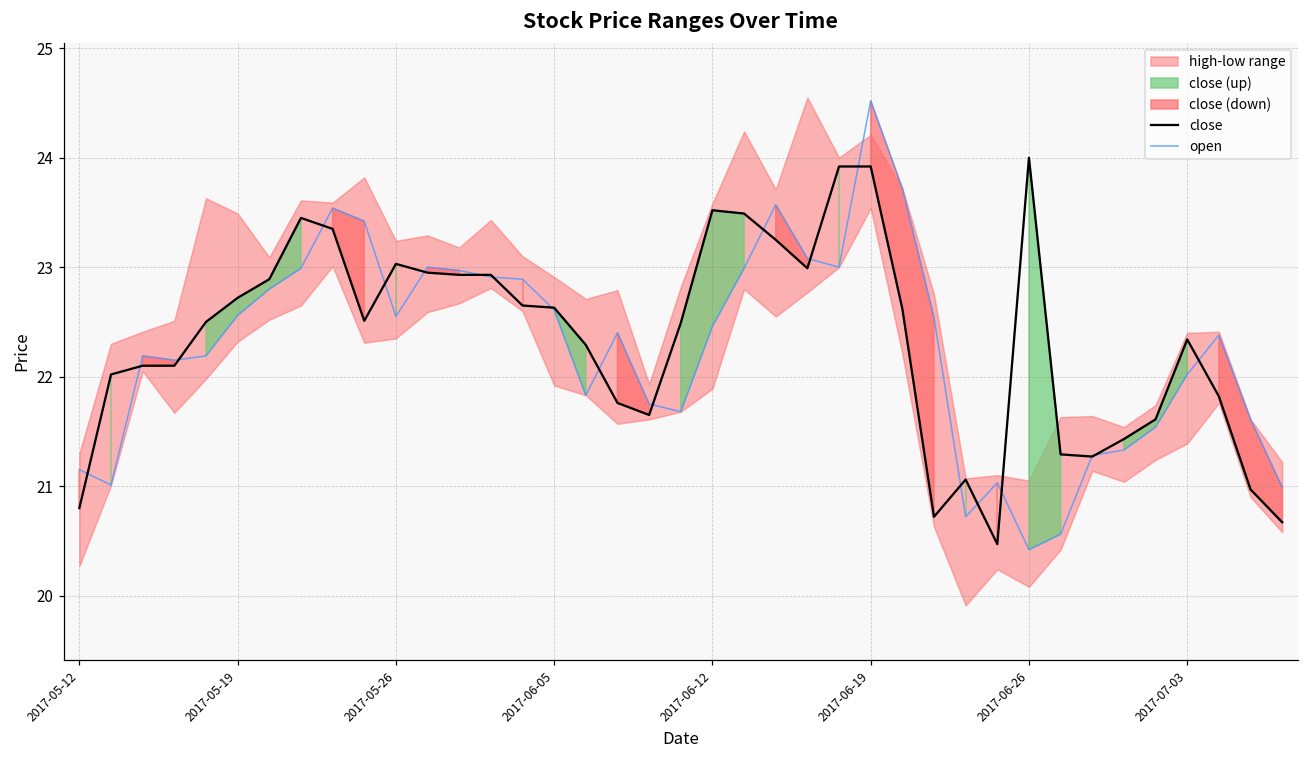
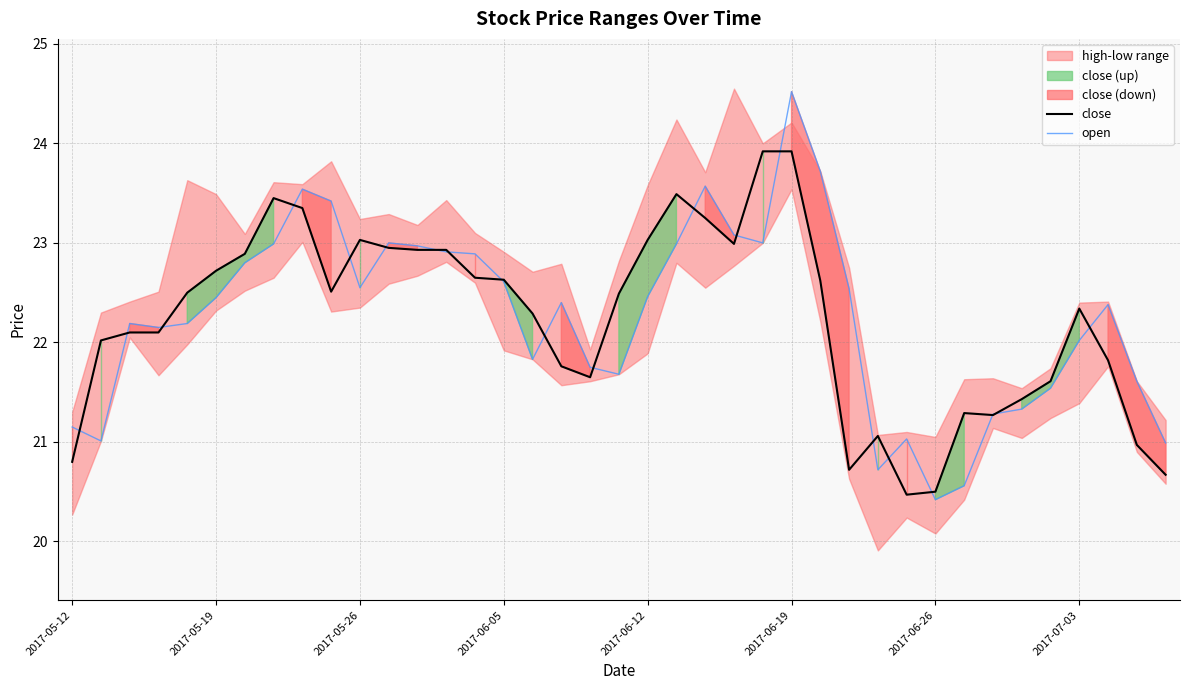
open, 2017-05-19: 22.6 -> 22.5
close, 2017-06-12: 23.5 -> 23.0
close, 2017-06-26: 24.0 -> 20.5
